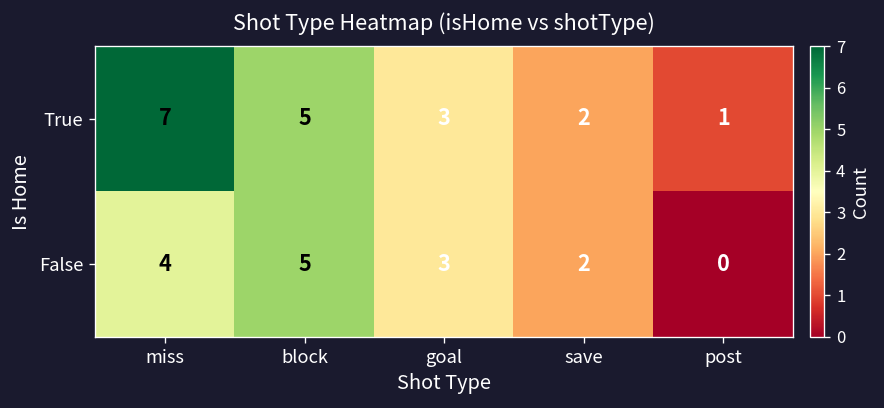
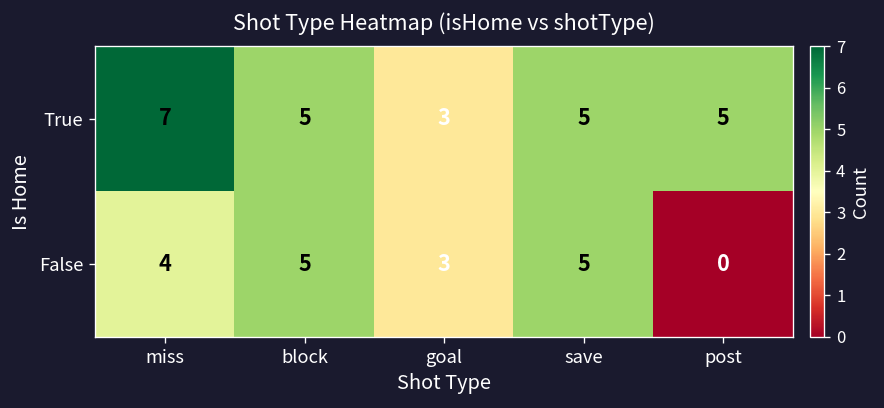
True, save: 2 -> 5
True, post: 1 -> 5
False, save: 2 -> 5
